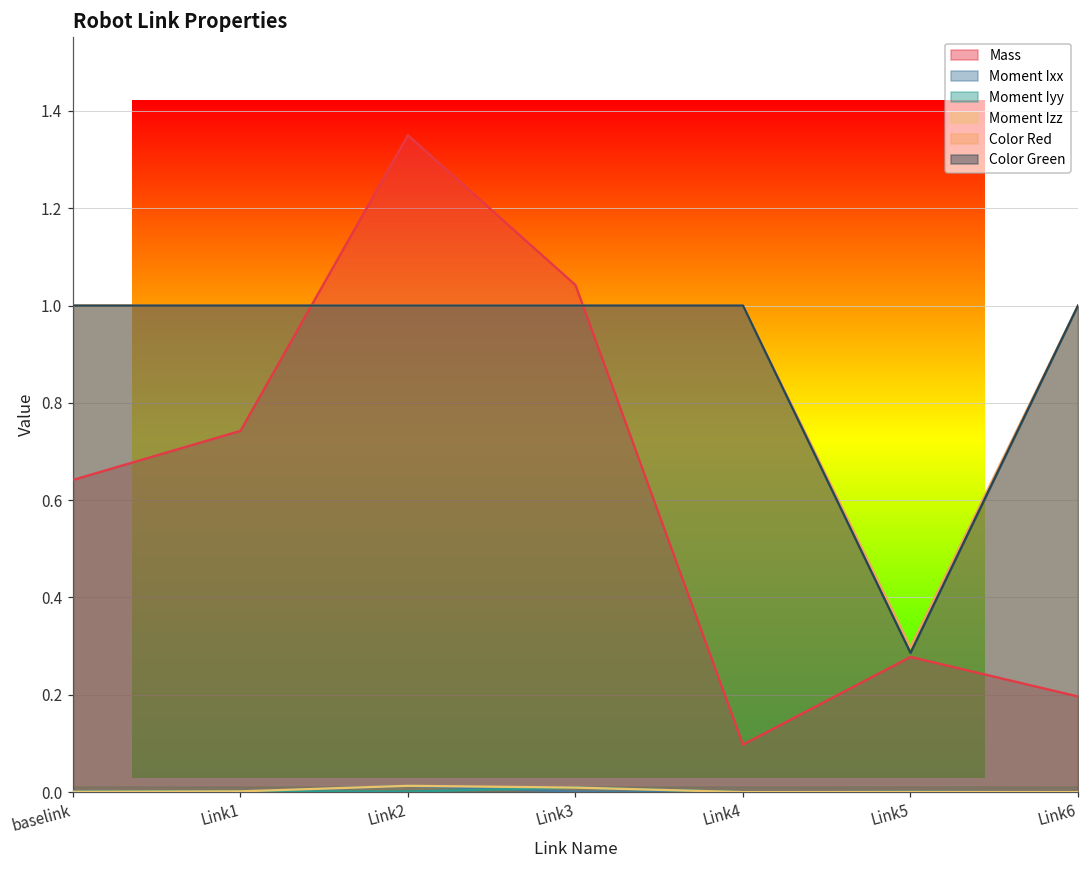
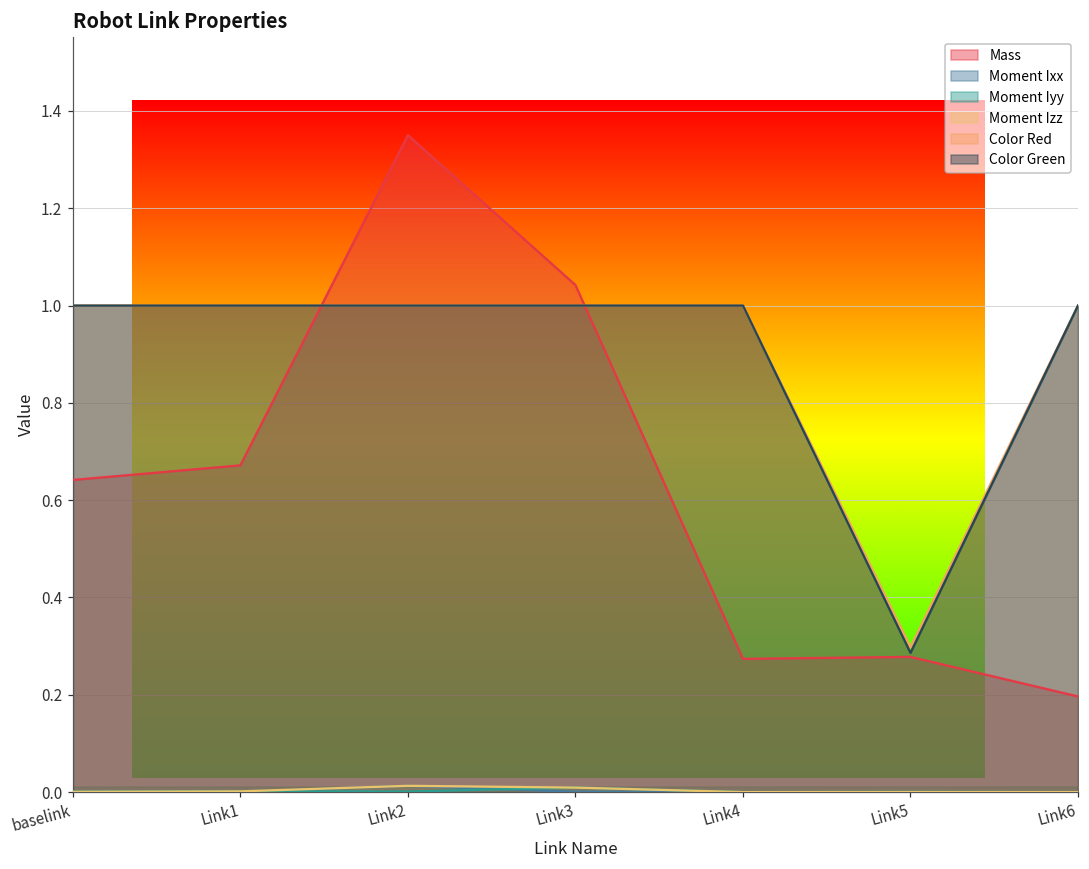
Mass, Link1: 0.74 -> 0.67
Mass, Link4: 0.10 -> 0.27
